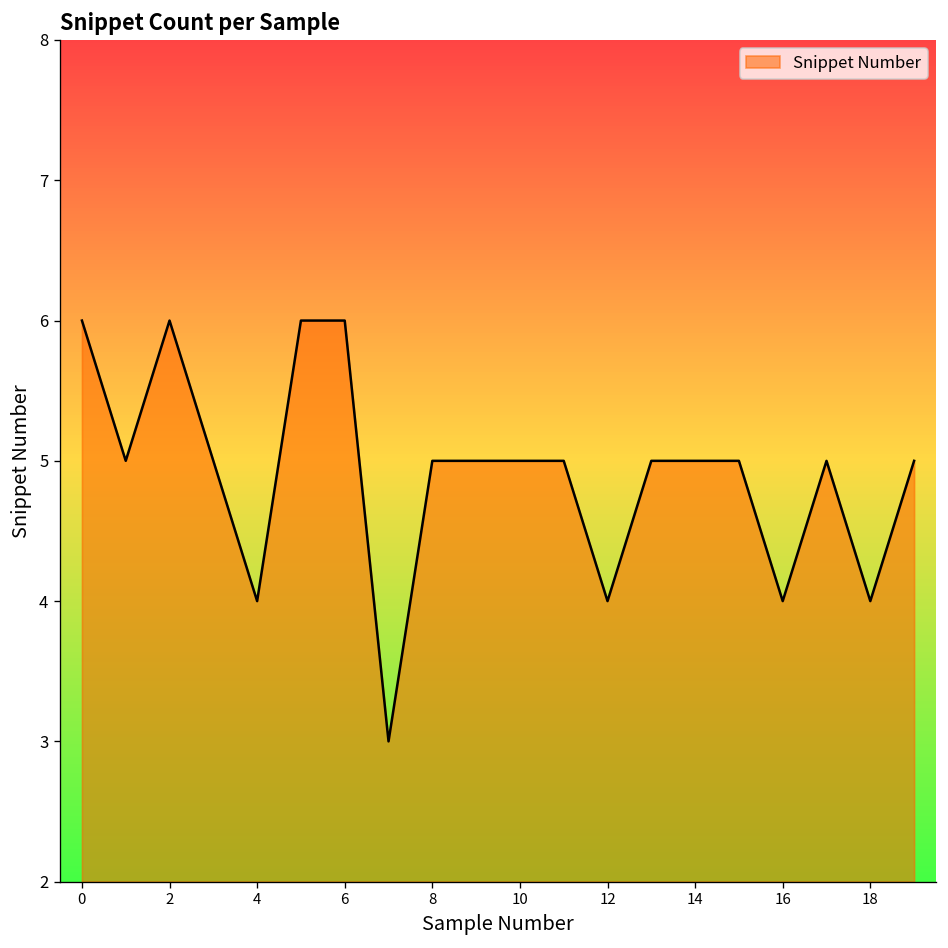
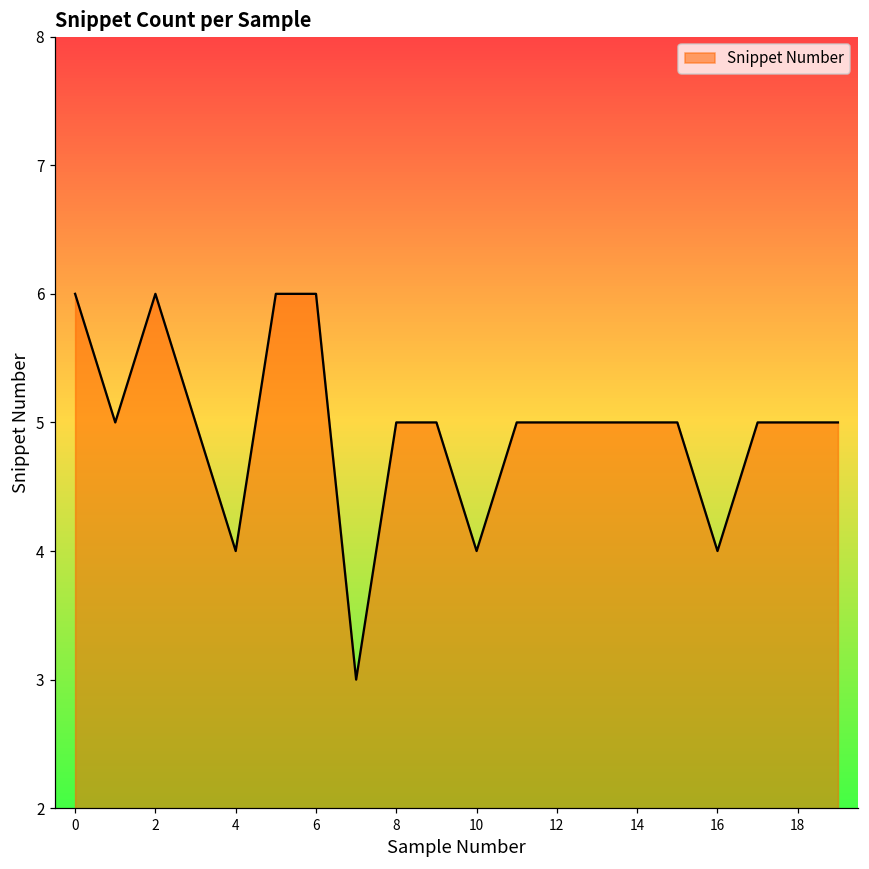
10: 5 -> 4
12: 4 -> 5
18: 4 -> 5
